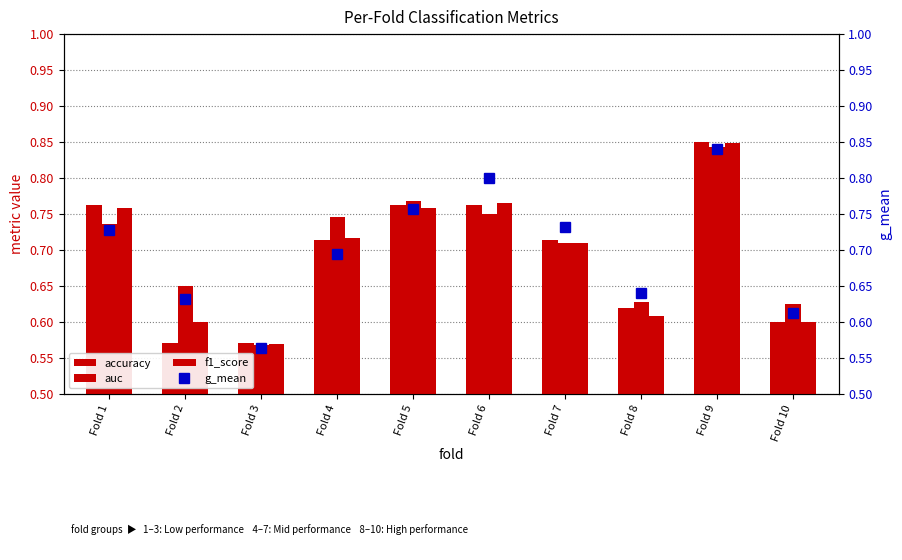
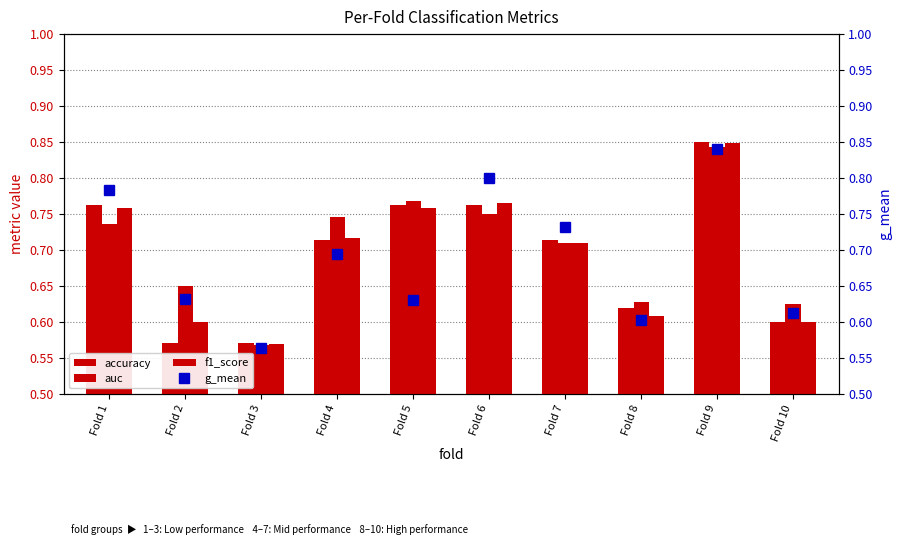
g_mean, Fold 1: 0.73 -> 0.78
g_mean, Fold 5: 0.76 -> 0.63
g_mean, Fold 8: 0.64 -> 0.60
